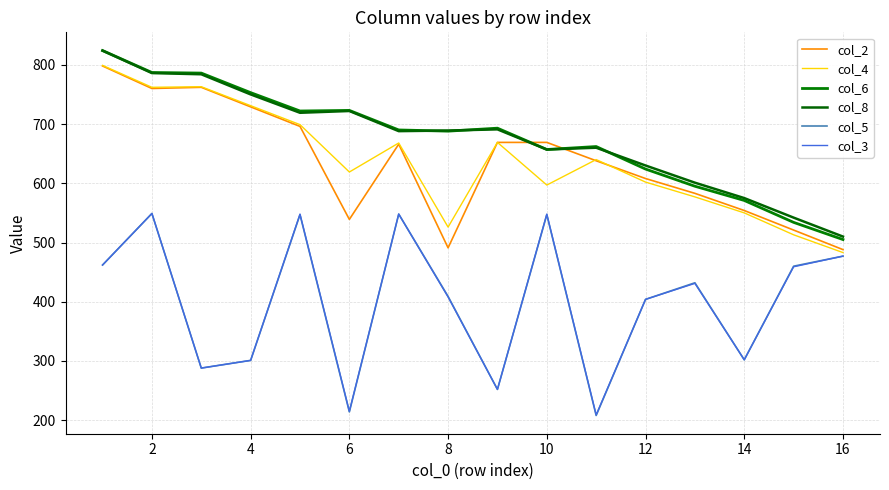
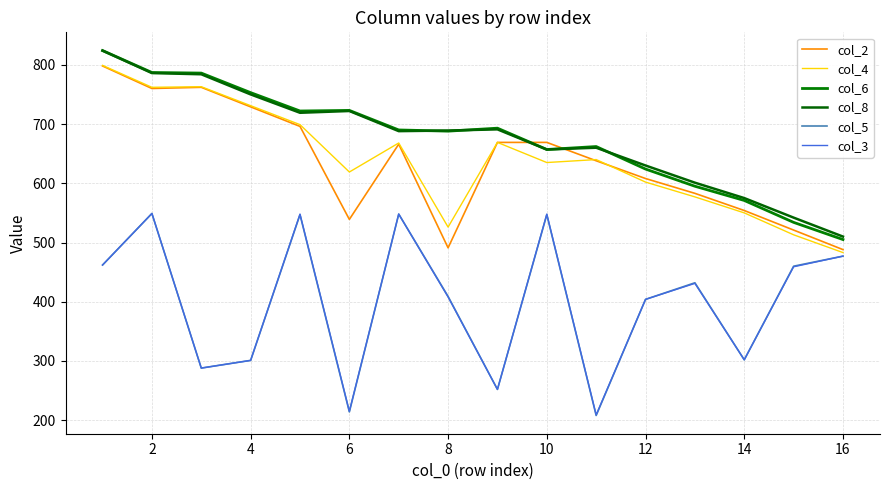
col_4, 10: 600 -> 640
